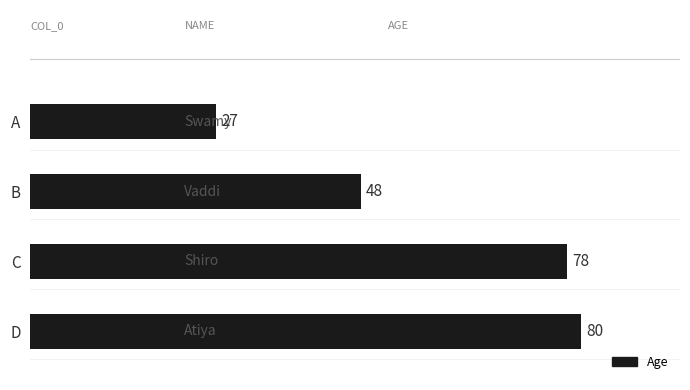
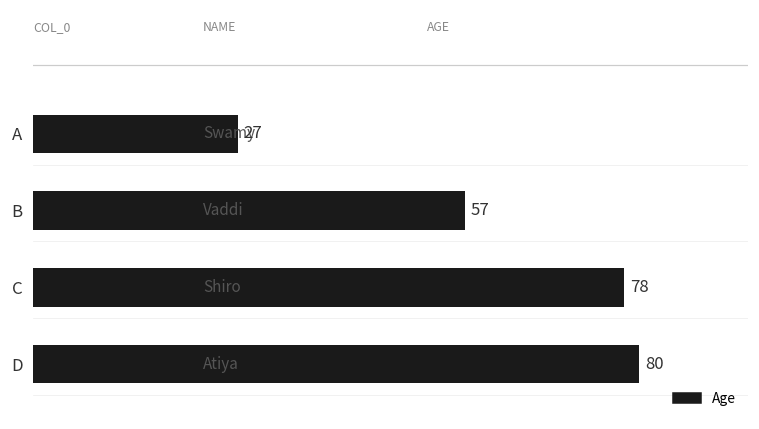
B: 48 -> 57
